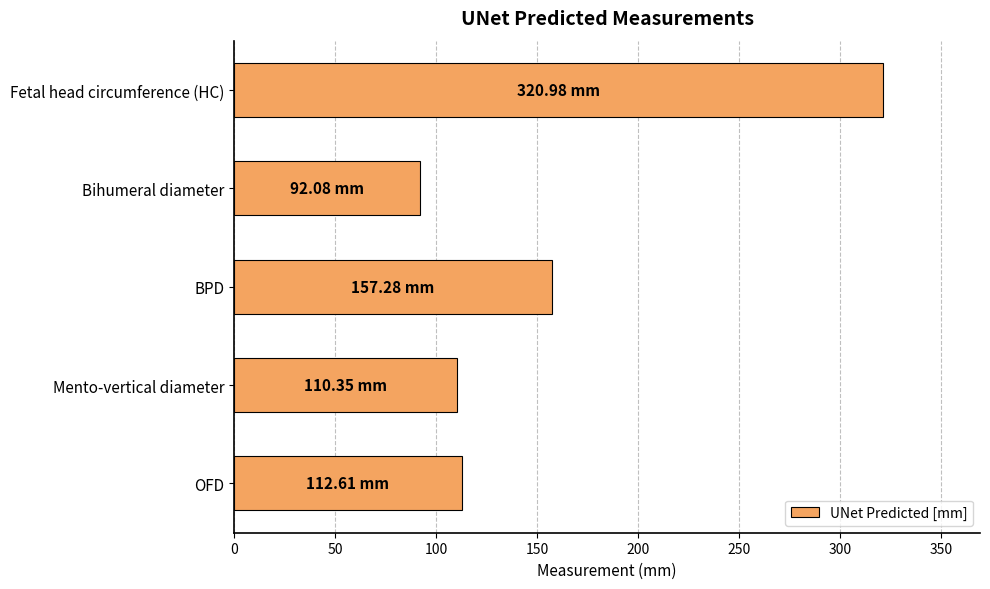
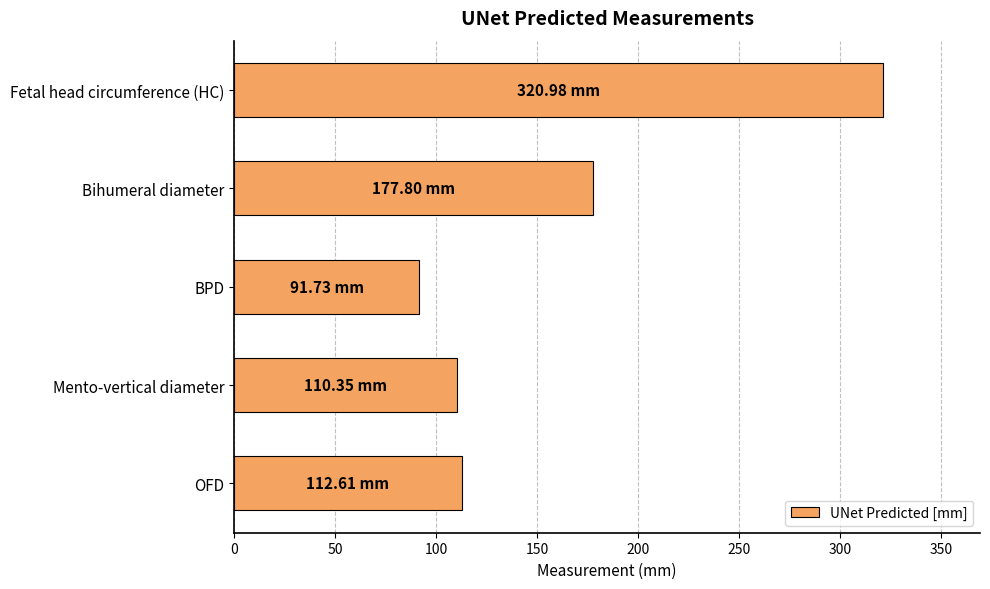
Bihumeral diameter: 92.08 -> 177.80
BPD: 157.28 -> 91.73
